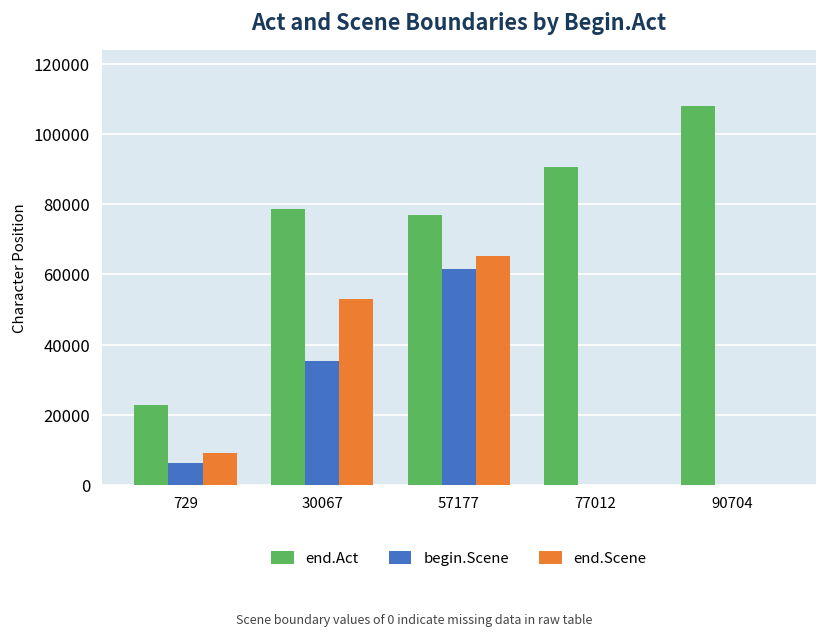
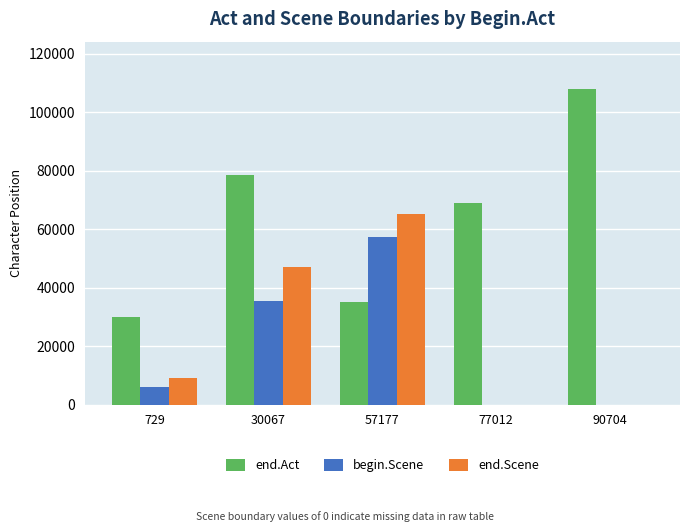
end.Act, 729: 23000 -> 30000
end.Scene, 30067: 53000 -> 47000
end.Act, 57177: 77000 -> 35000
begin.Scene, 57177: 62000 -> 57000
end.Act, 77012: 91000 -> 69000
